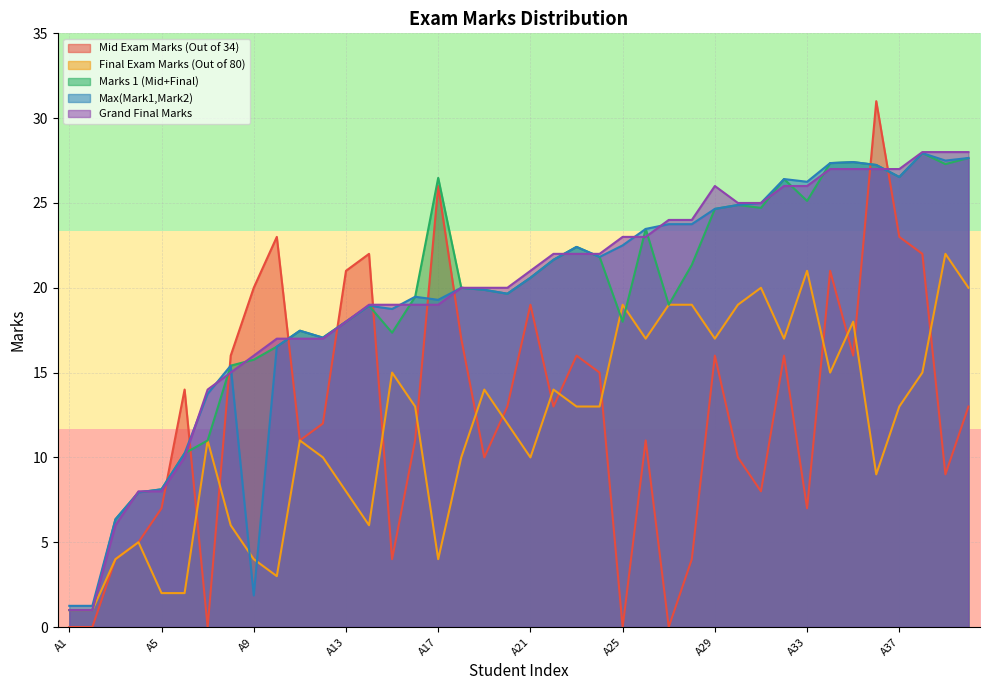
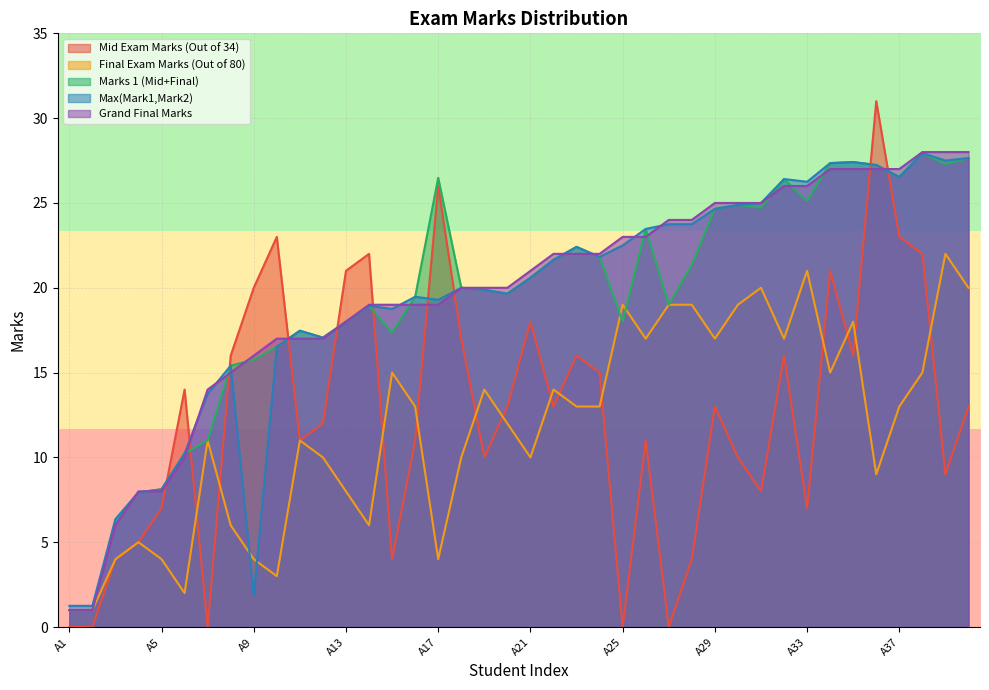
Final Exam Marks (Out of 80), A5: 2 -> 4
Mid Exam Marks (Out of 34), A21: 19 -> 18
Mid Exam Marks (Out of 34), A29: 16 -> 13
Grand Final Marks, A29: 26 -> 25
